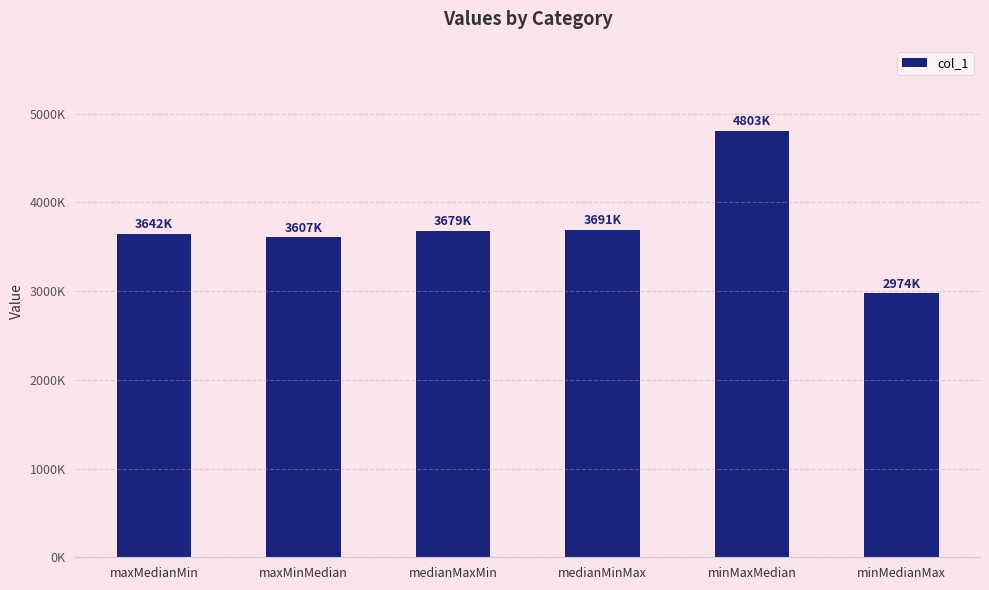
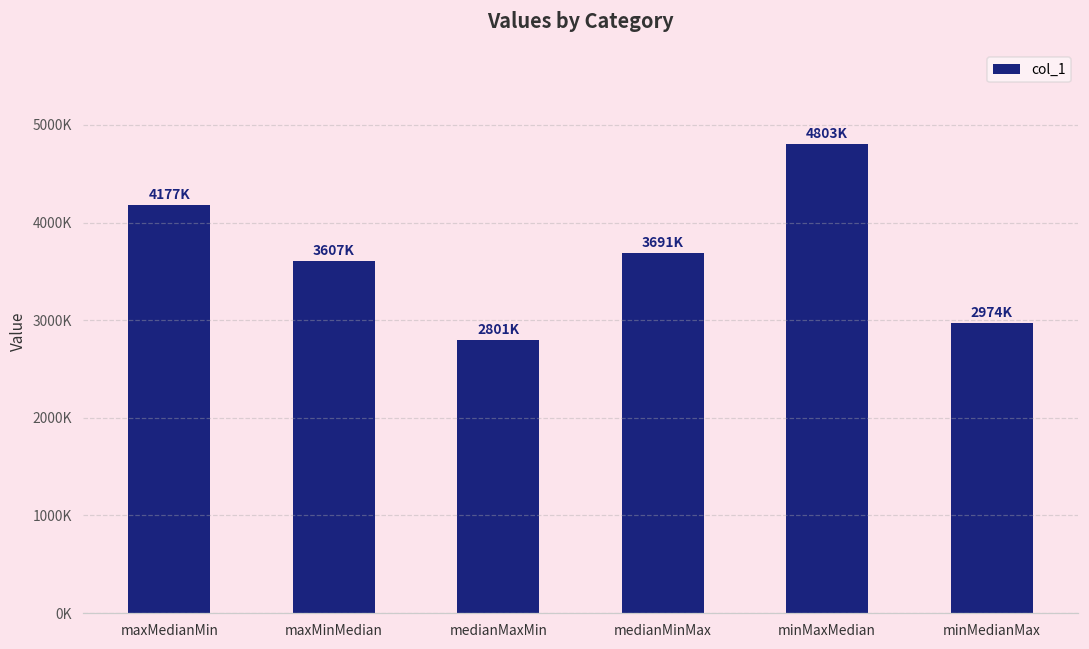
maxMedianMin: 3642K -> 4177K
medianMaxMin: 3679K -> 2801K
